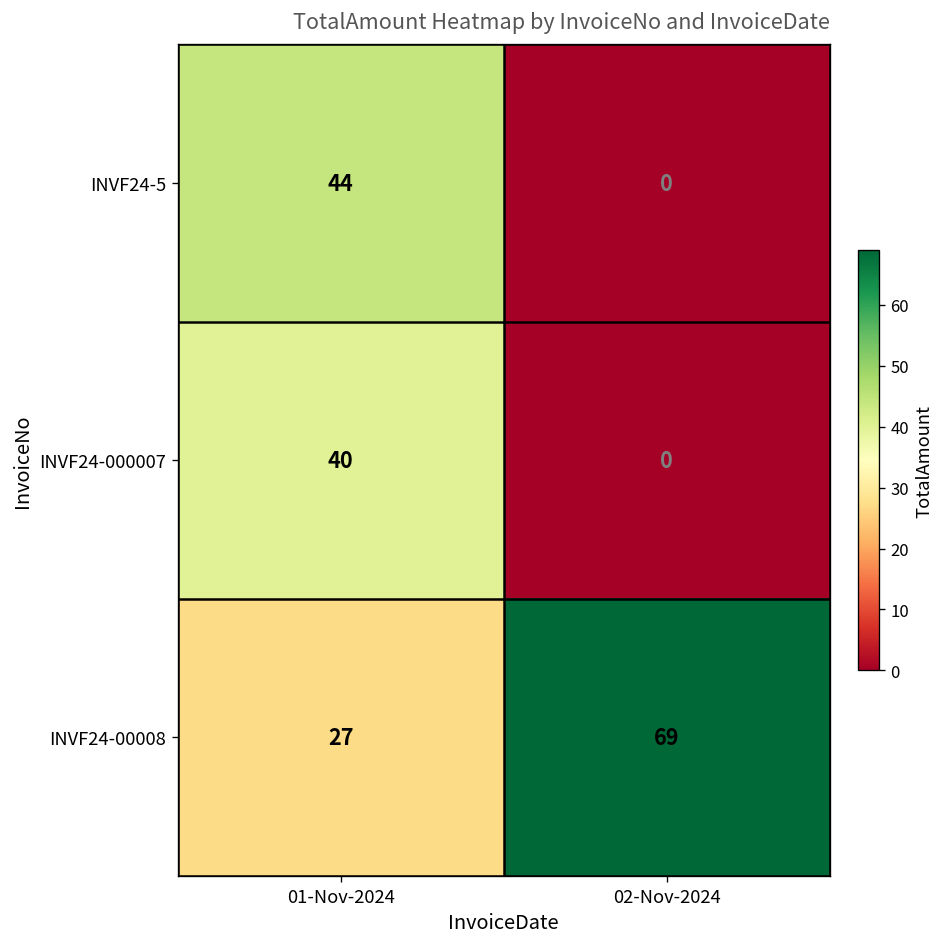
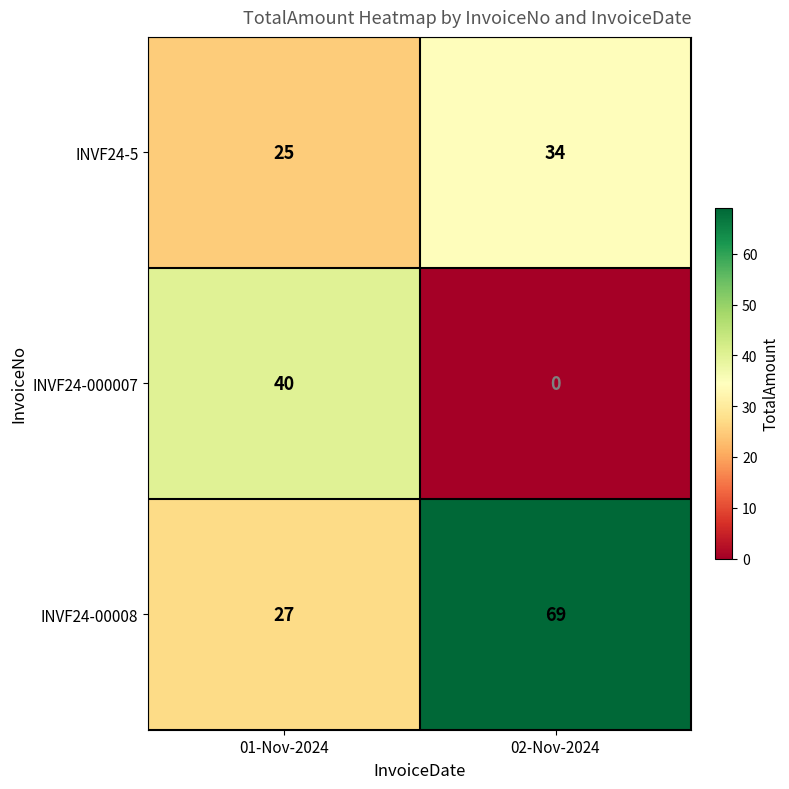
INVF24-5, 01-Nov-2024: 44 -> 25
INVF24-5, 02-Nov-2024: 0 -> 34
